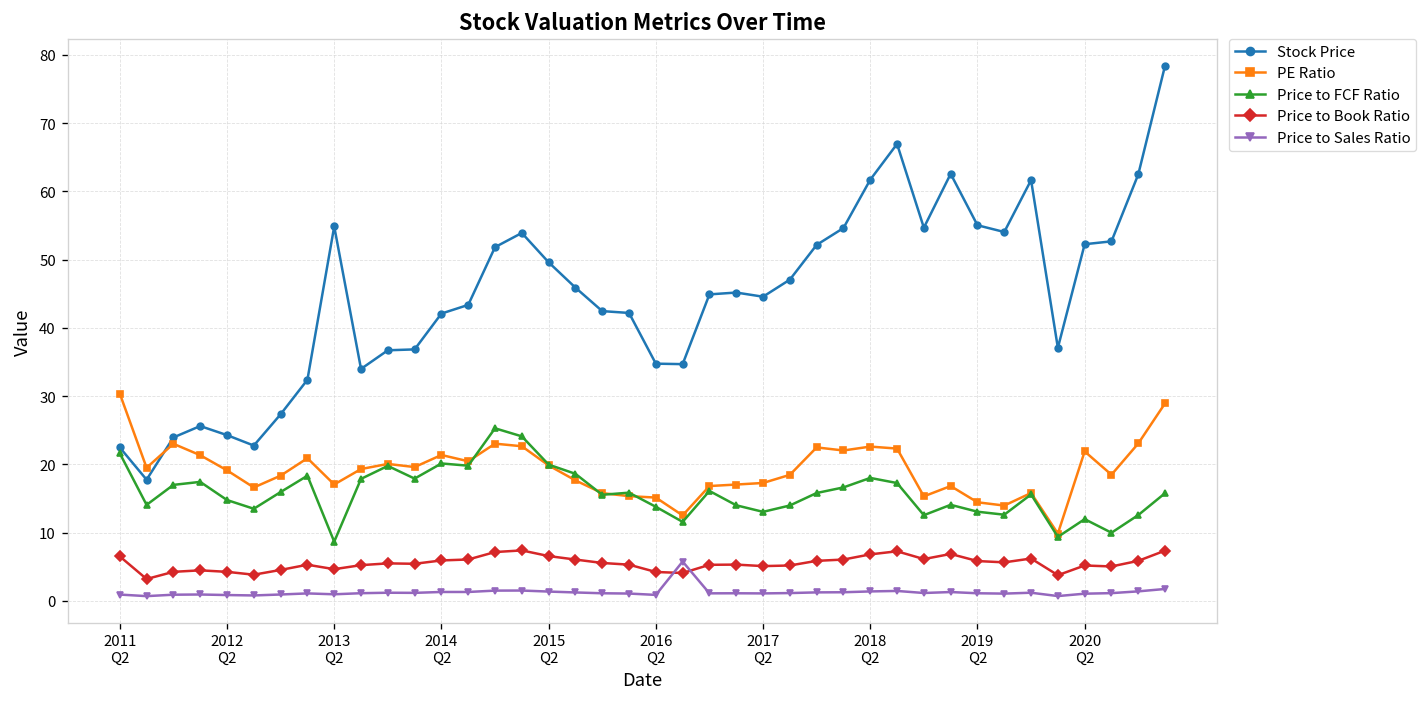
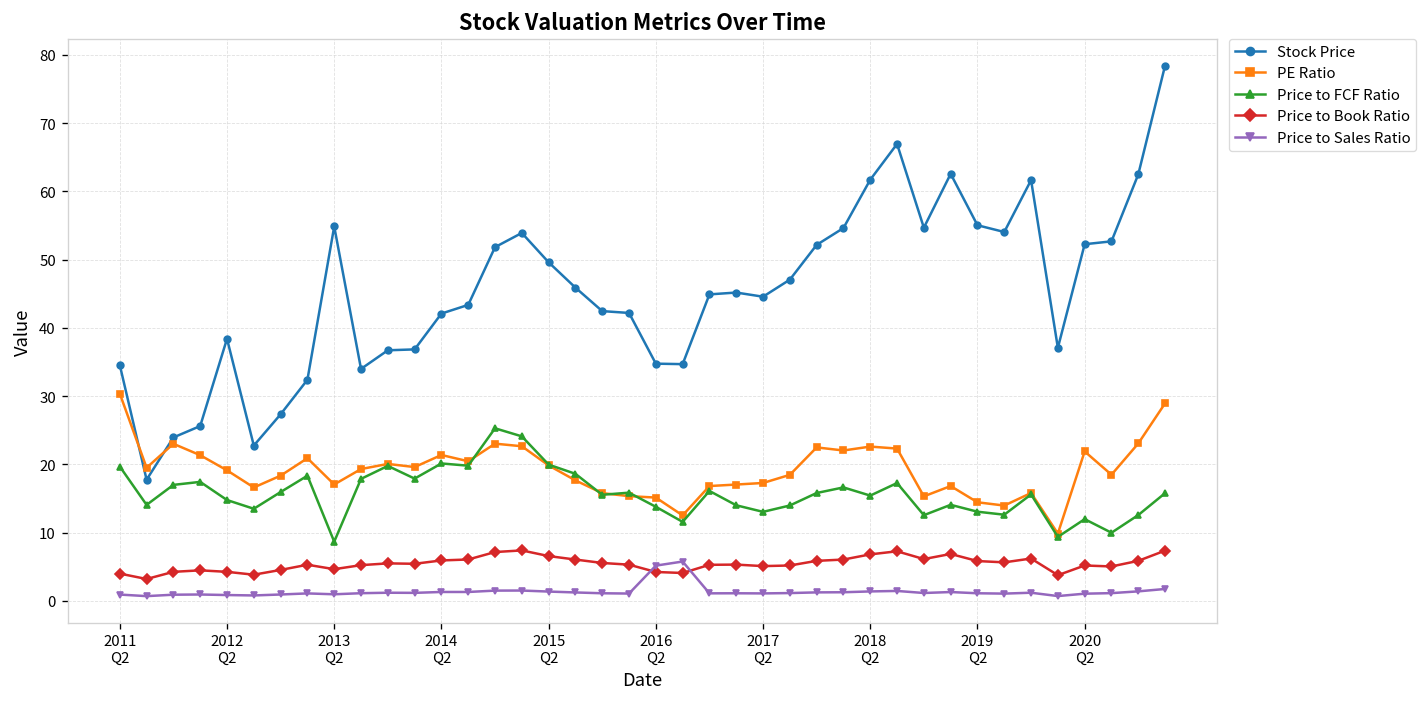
Stock Price, 2011 Q2: 22 -> 35
Price to FCF Ratio, 2011 Q2: 22 -> 20
Price to Book Ratio, 2011 Q2: 7 -> 4
Stock Price, 2012 Q2: 24 -> 38
Price to Sales Ratio, 2016 Q2: 1 -> 5
Price to FCF Ratio, 2018 Q2: 18 -> 15
